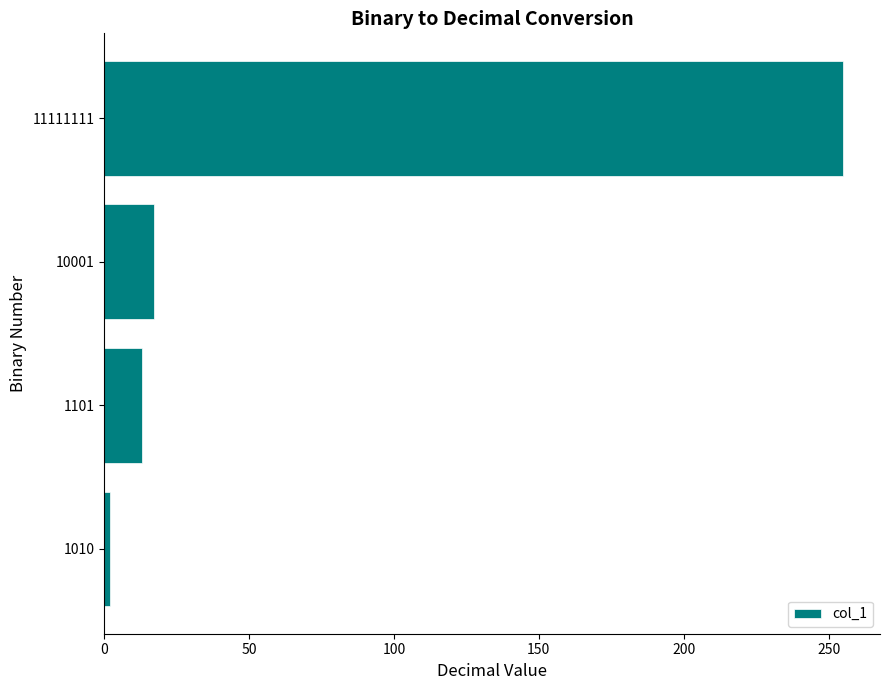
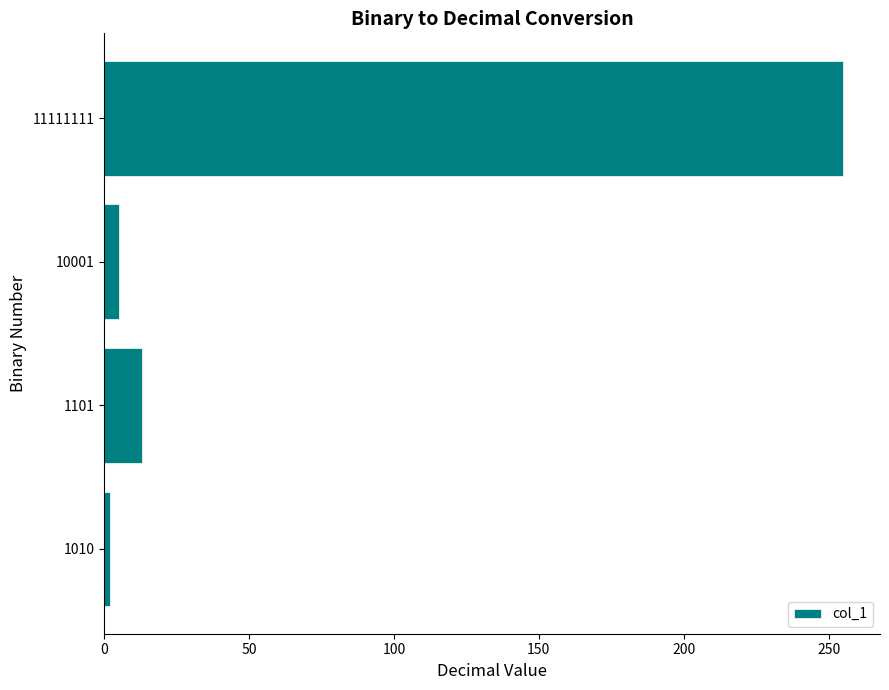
10001: 17 -> 5
